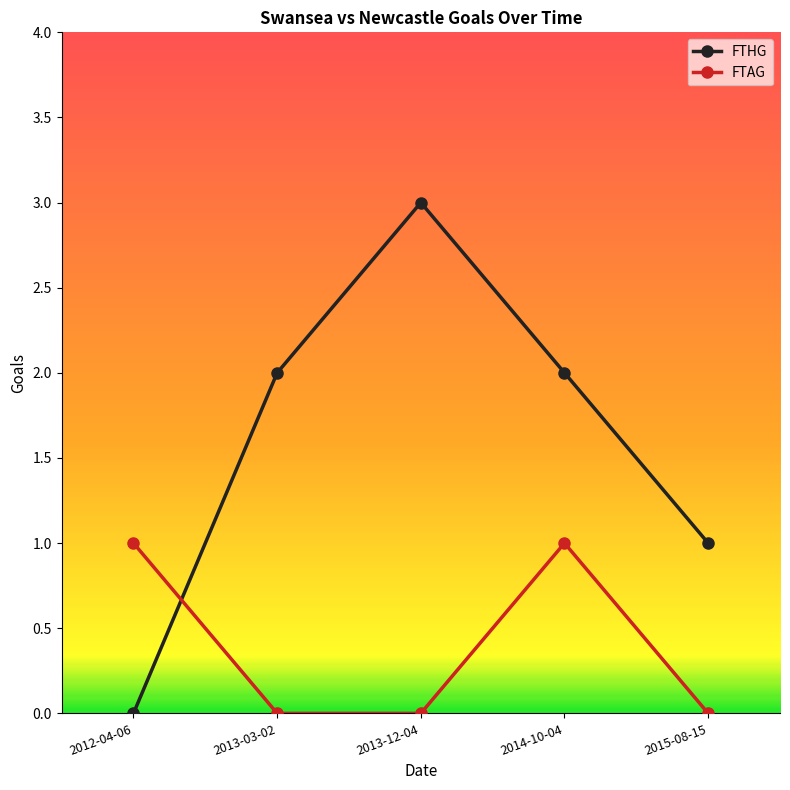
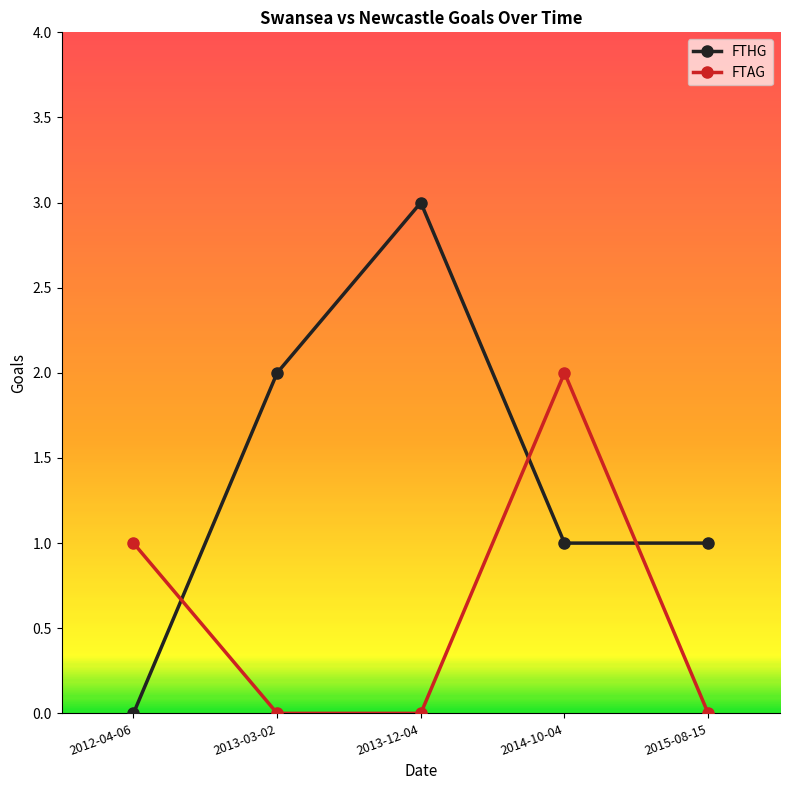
FTHG, 2014-10-04: 2 -> 1
FTAG, 2014-10-04: 1 -> 2
